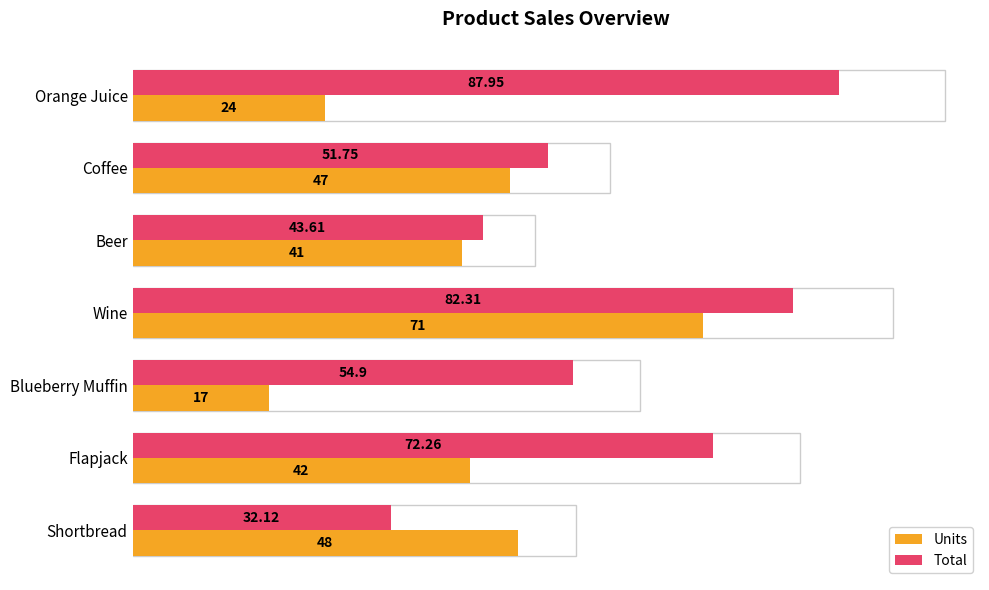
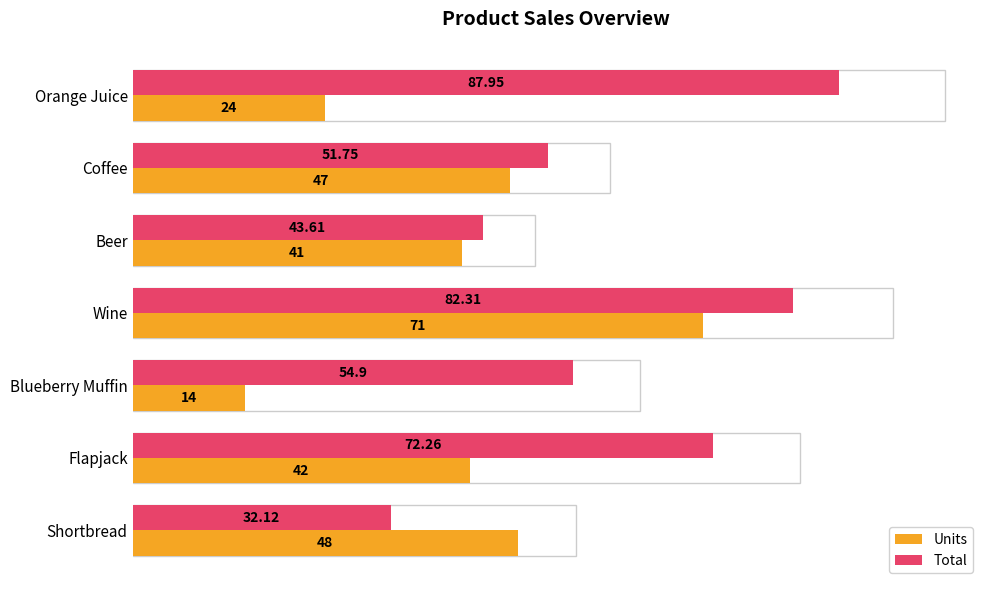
Units, Blueberry Muffin: 17 -> 14
